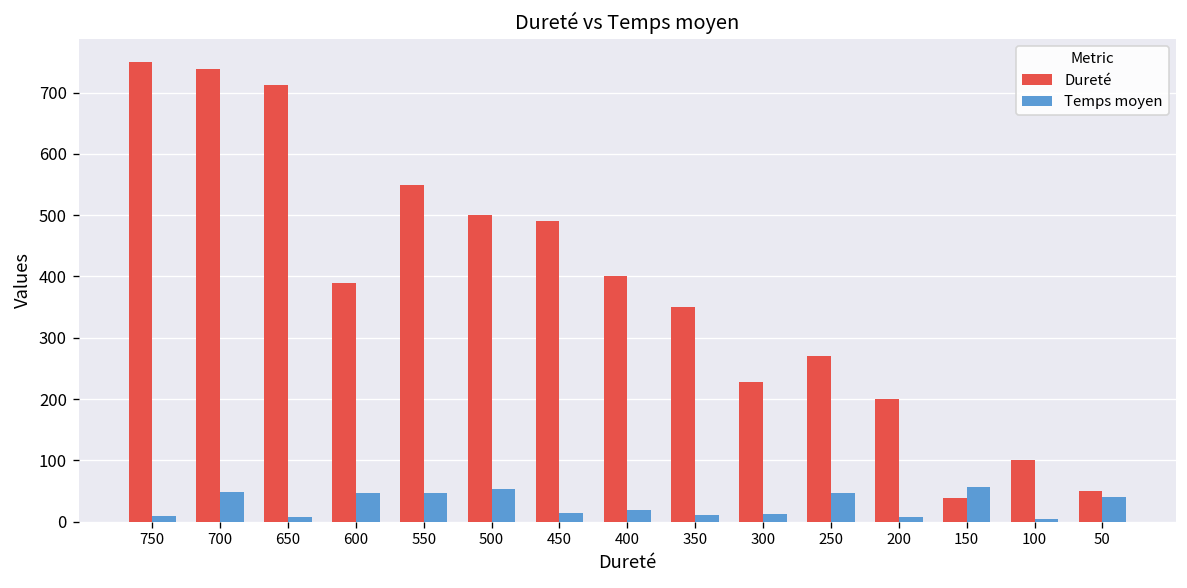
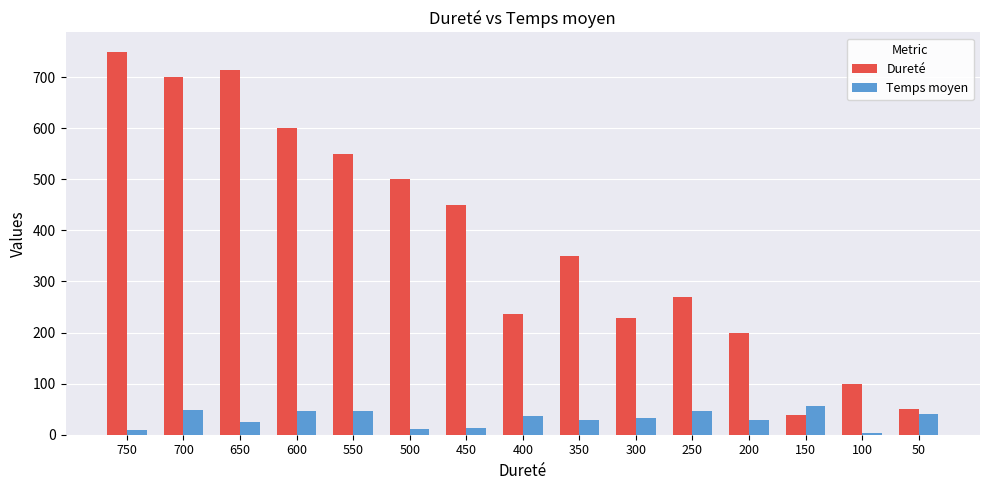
Dureté, 700: 740 -> 700
Temps moyen, 650: 10 -> 20
Dureté, 600: 390 -> 600
Temps moyen, 500: 50 -> 10
Dureté, 450: 490 -> 450
Dureté, 400: 400 -> 240
Temps moyen, 400: 20 -> 40
Temps moyen, 350: 10 -> 30
Temps moyen, 300: 10 -> 30
Temps moyen, 200: 10 -> 30
